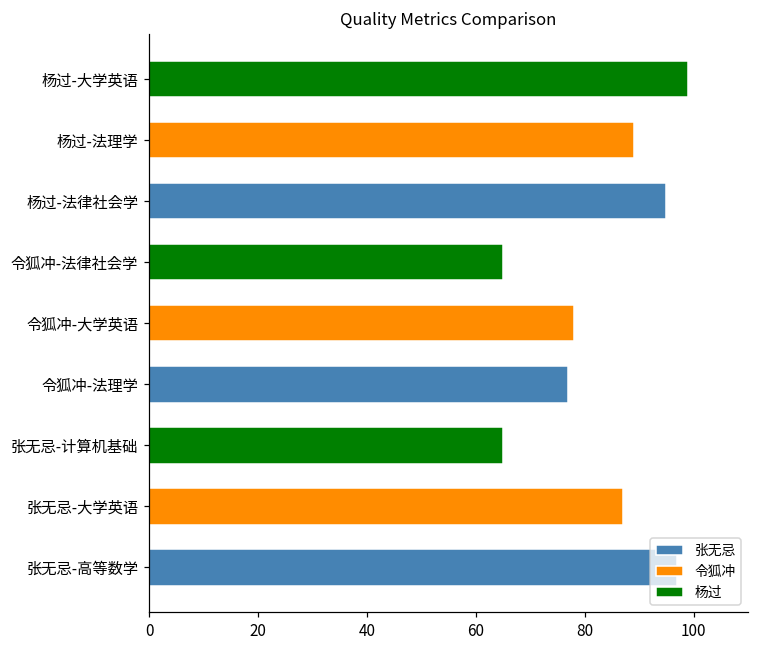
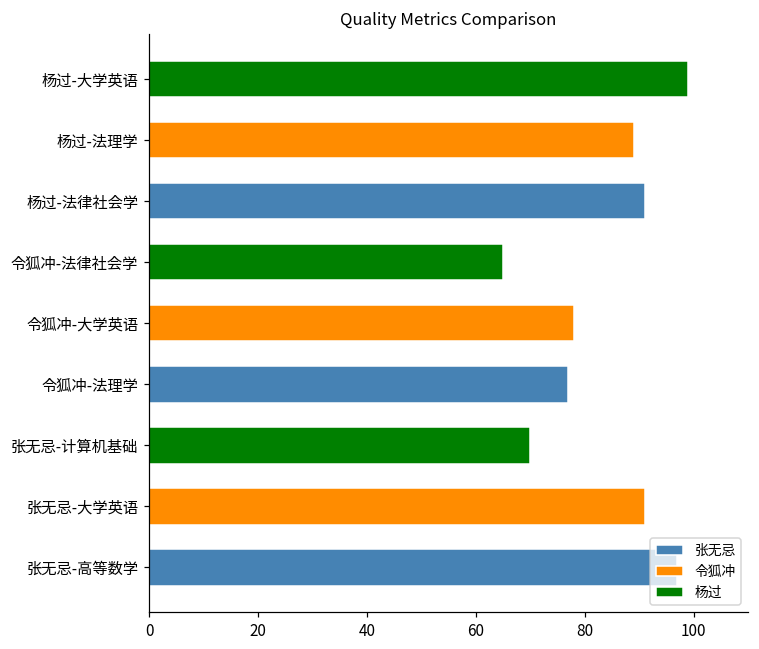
杨过-法律社会学: 95 -> 91
张无忌-计算机基础: 65 -> 70
张无忌-大学英语: 87 -> 91
